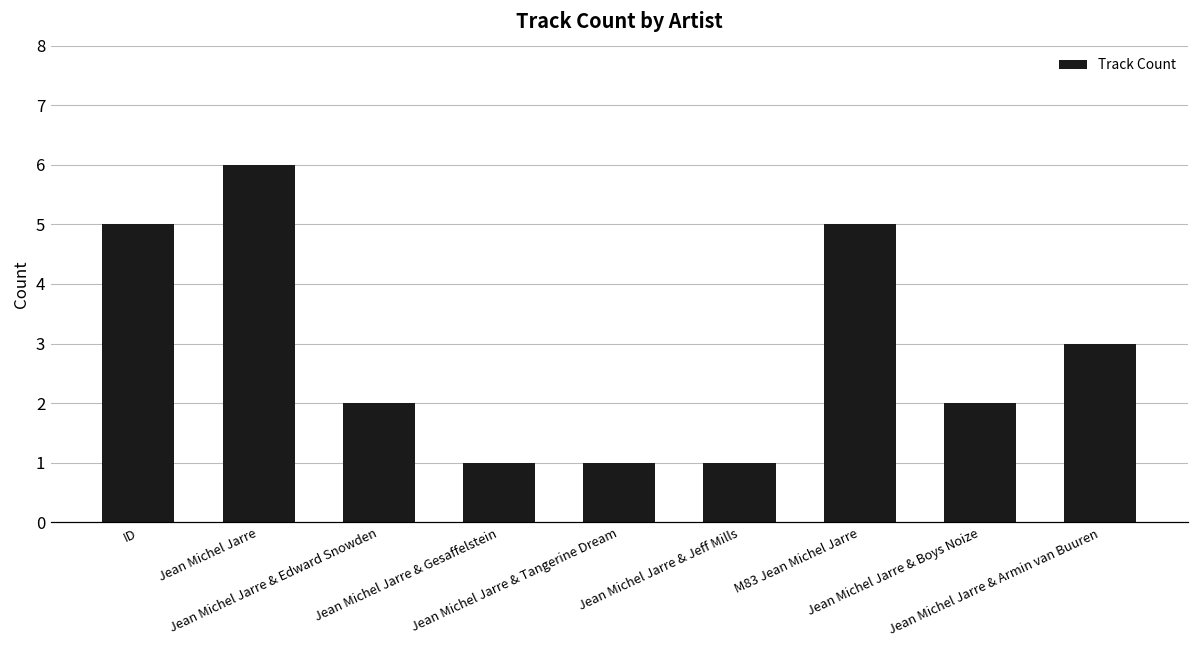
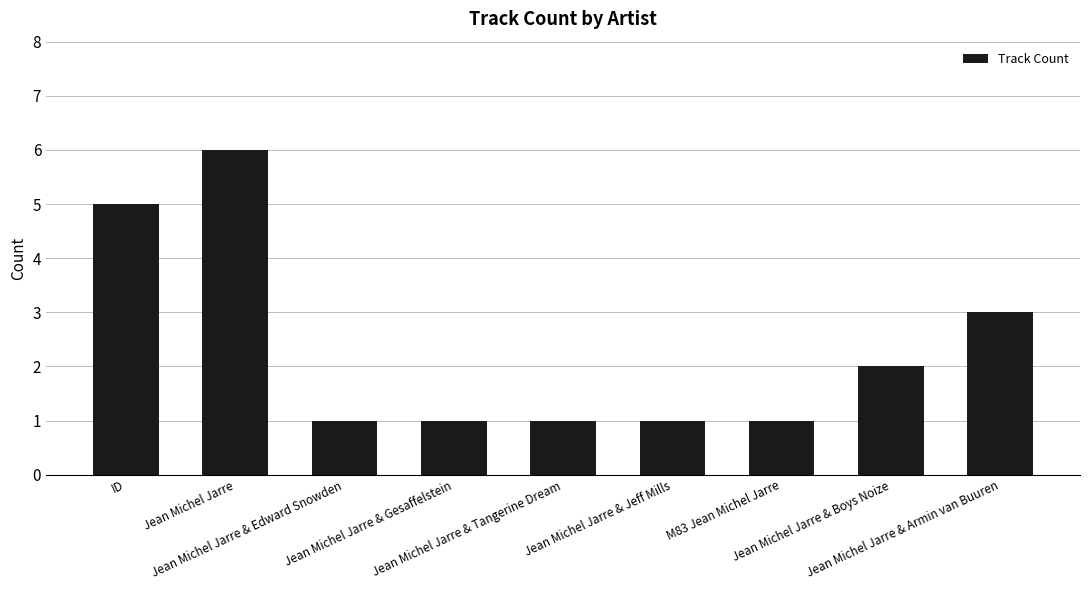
Jean Michel Jarre & Edward Snowden: 2 -> 1
M83 Jean Michel Jarre: 5 -> 1
